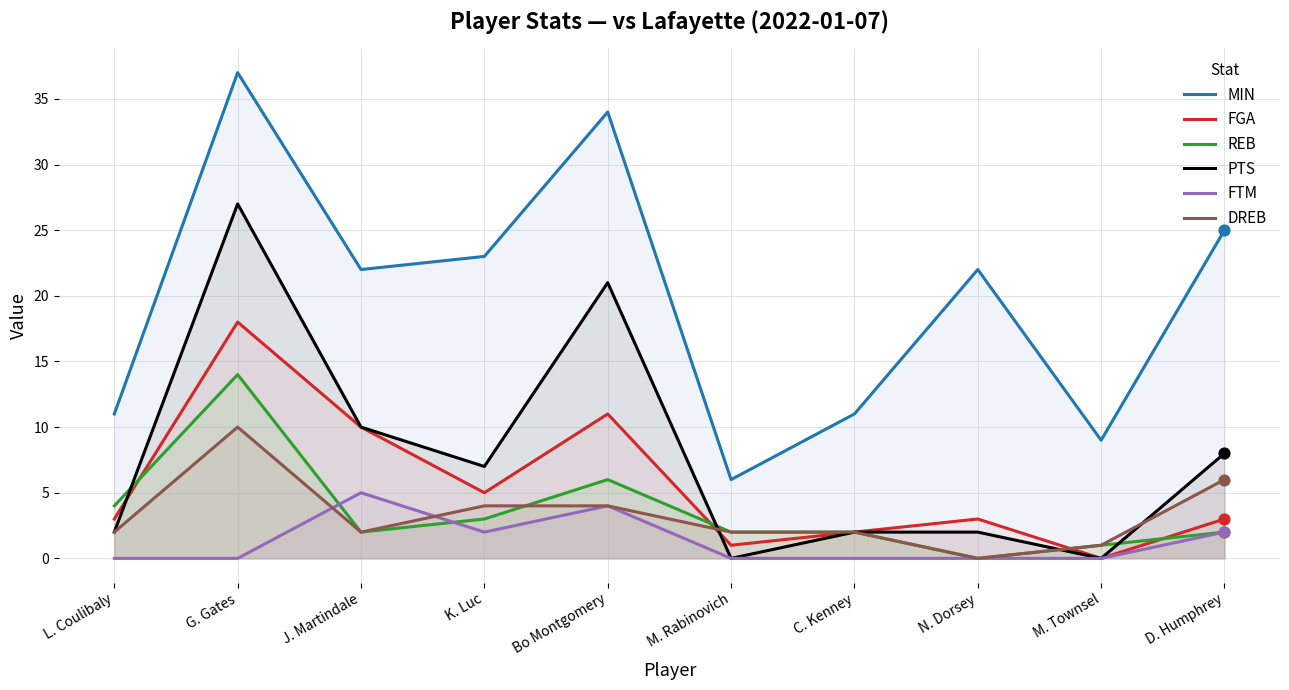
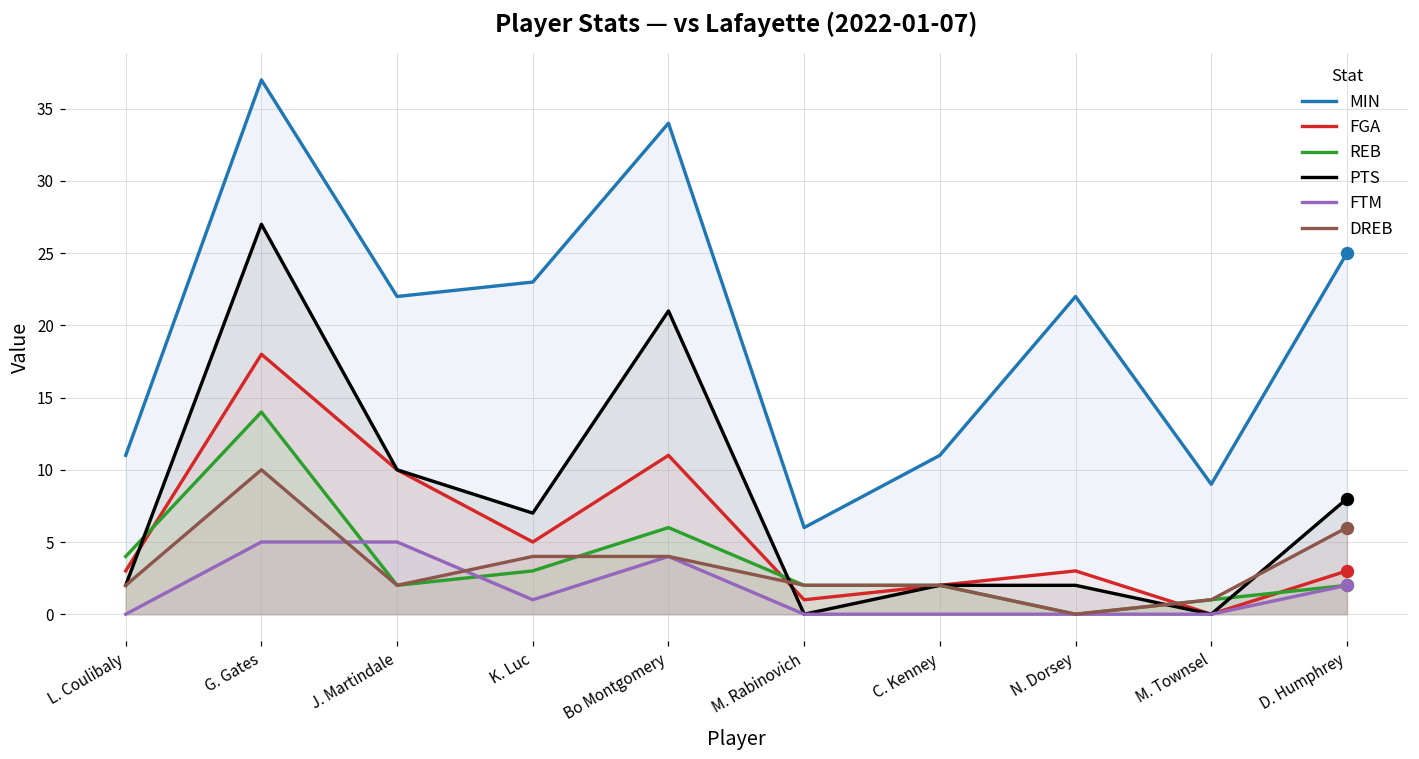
FTM, G. Gates: 0 -> 5
FTM, K. Luc: 2 -> 1
